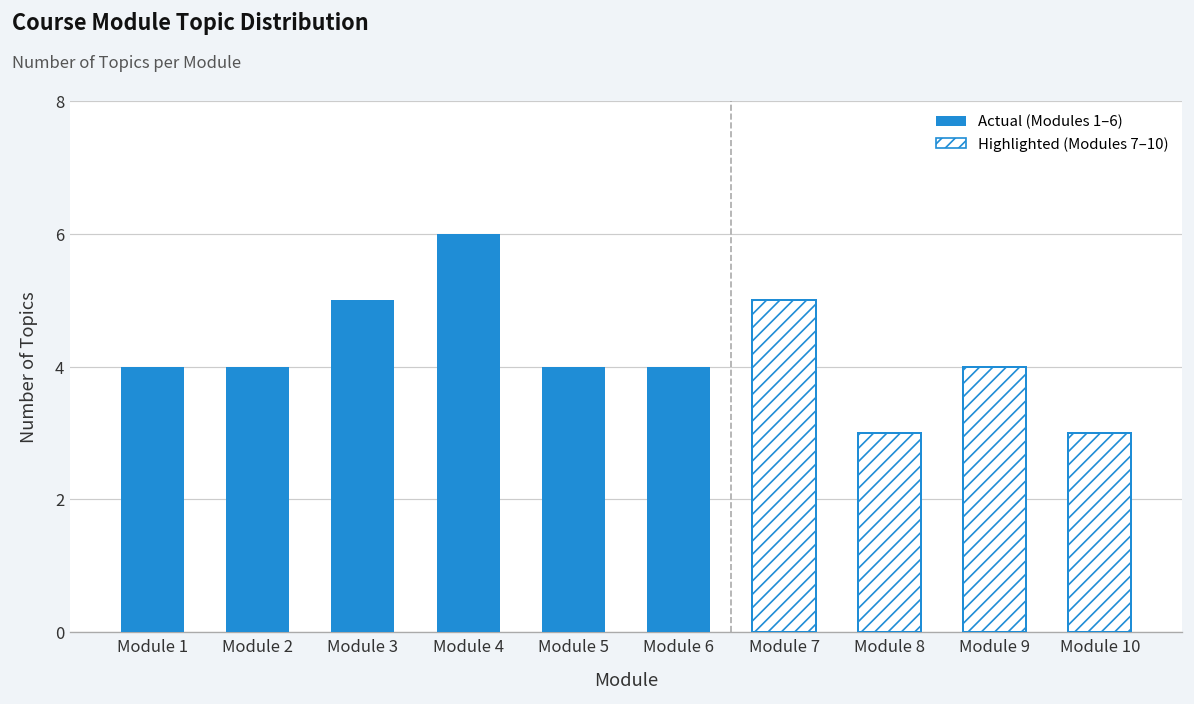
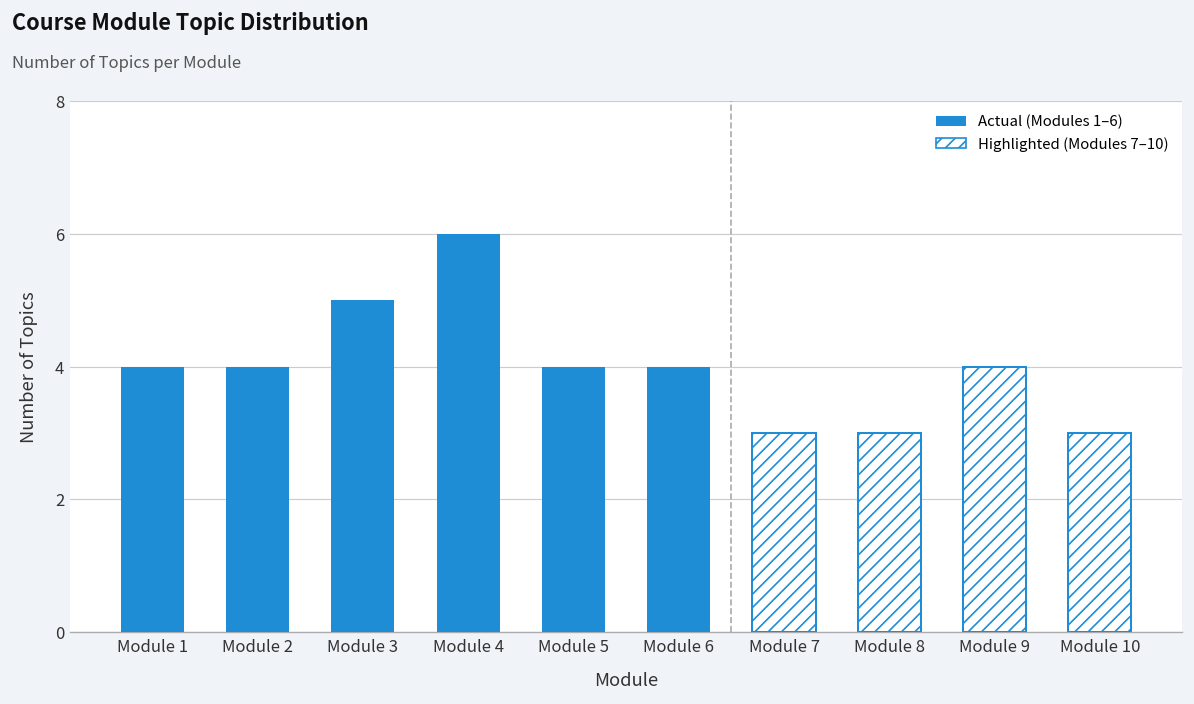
Module 7: 5 -> 3
